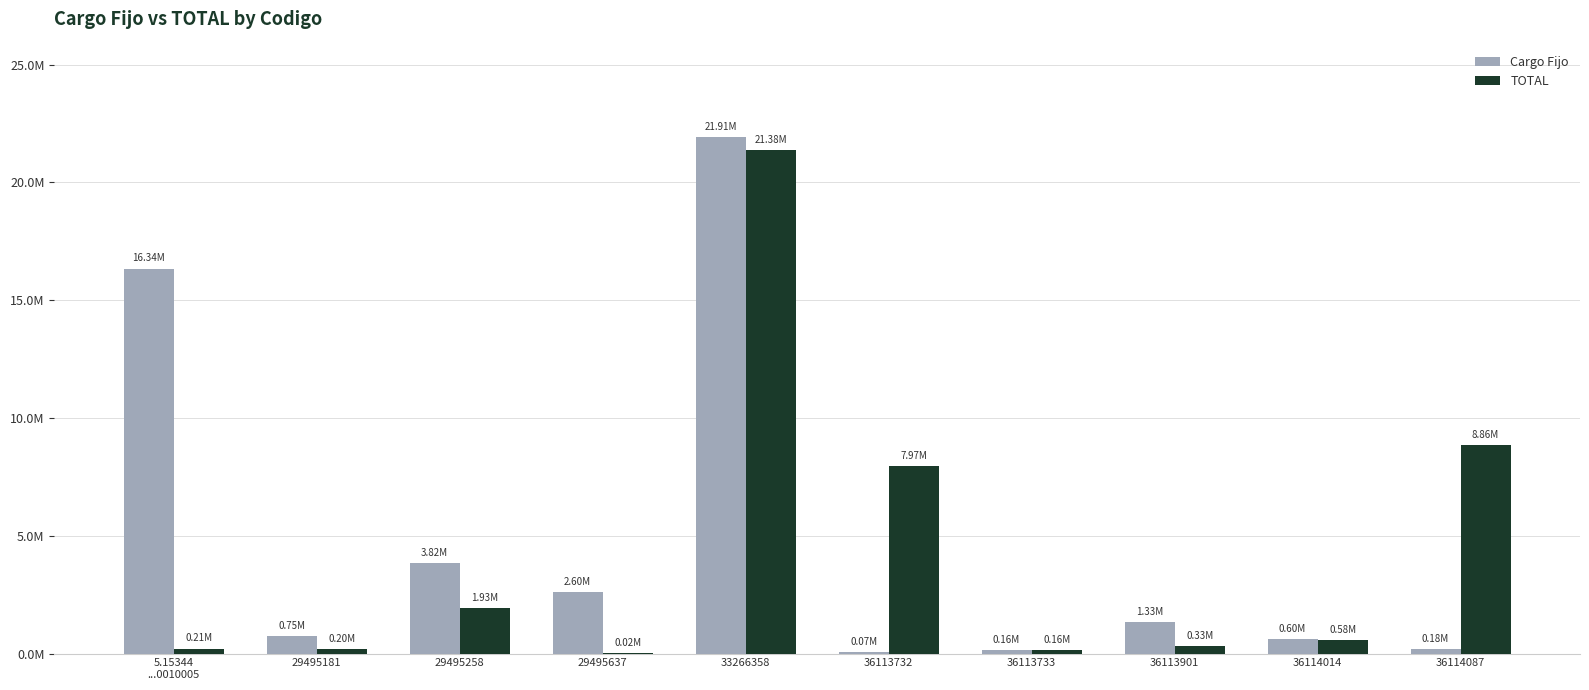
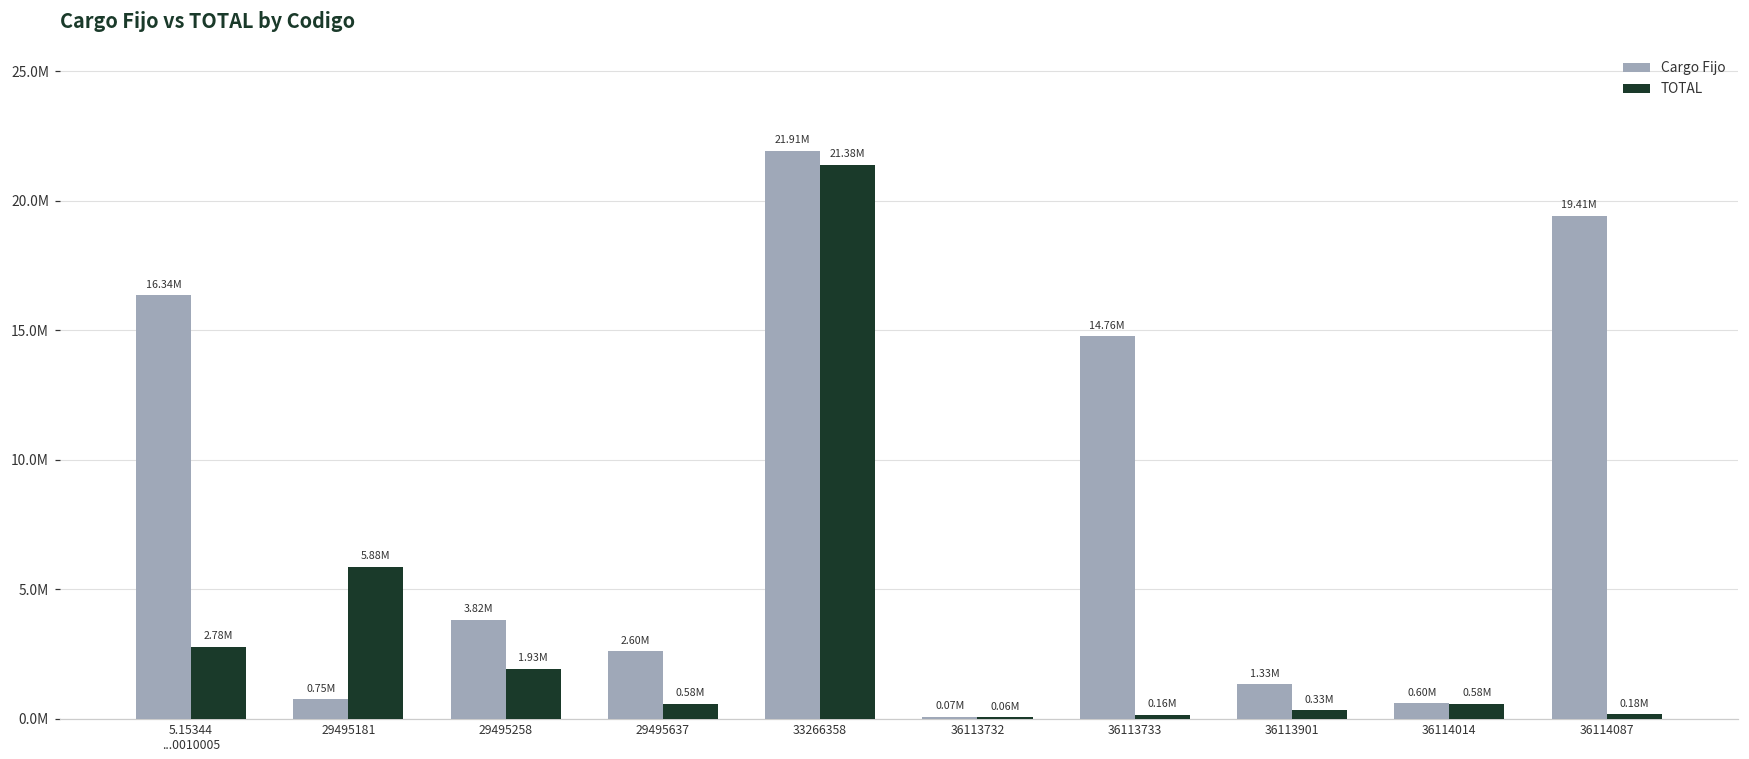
TOTAL, 5.15344 ...0010005: 0.21M -> 2.78M
TOTAL, 29495181: 0.20M -> 5.88M
TOTAL, 29495637: 0.02M -> 0.58M
TOTAL, 36113732: 7.97M -> 0.06M
Cargo Fijo, 36113733: 0.16M -> 14.76M
Cargo Fijo, 36114087: 0.18M -> 19.41M
TOTAL, 36114087: 8.86M -> 0.18M
